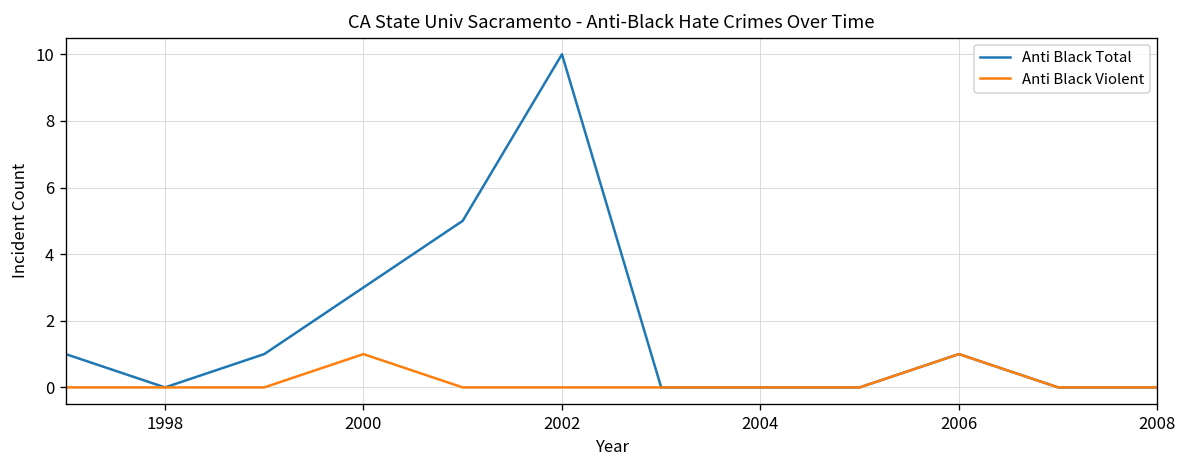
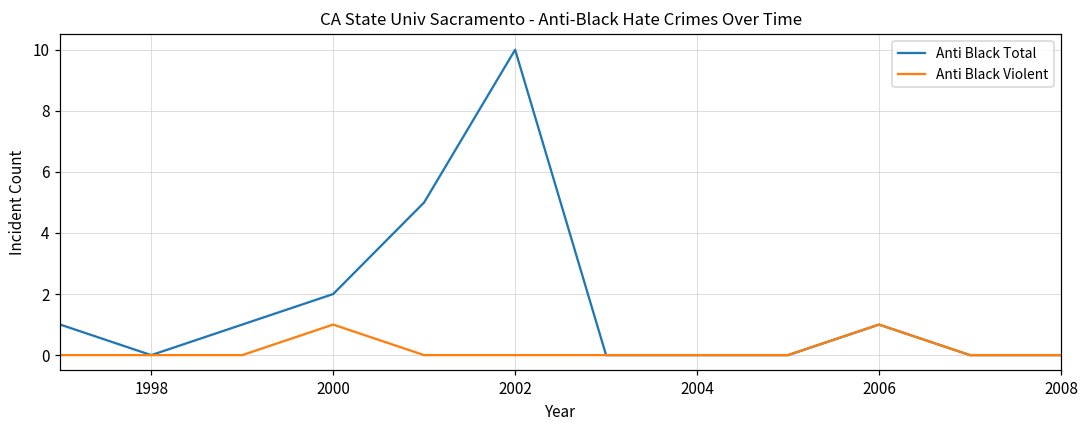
Anti Black Total, 2000: 3 -> 2
